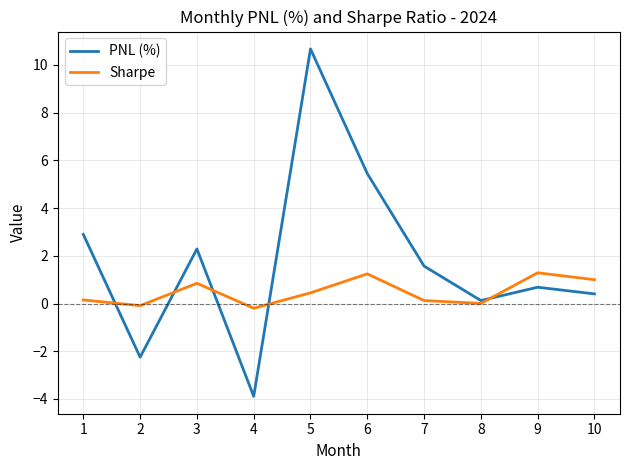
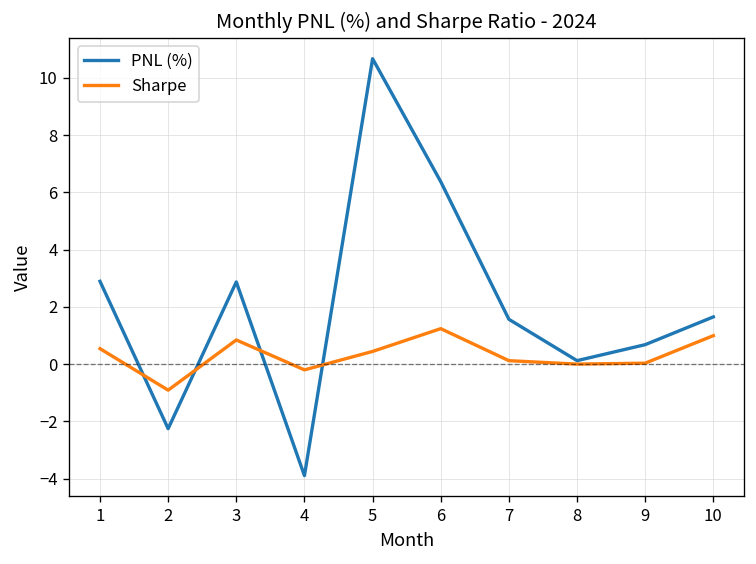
Sharpe, 1: 0.1 -> 0.5
Sharpe, 2: -0.1 -> -0.9
PNL (%), 3: 2.3 -> 2.9
PNL (%), 6: 5.4 -> 6.4
Sharpe, 9: 1.3 -> 0.0
PNL (%), 10: 0.4 -> 1.7
